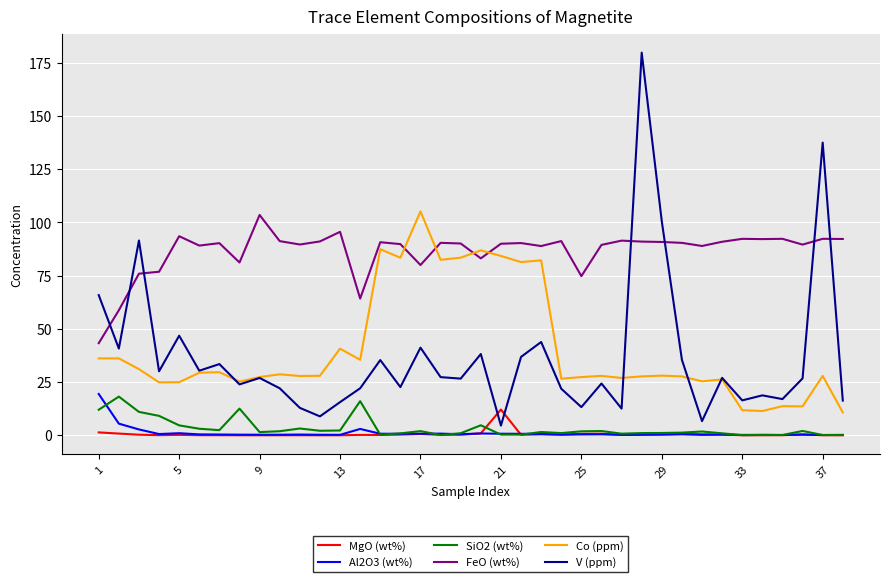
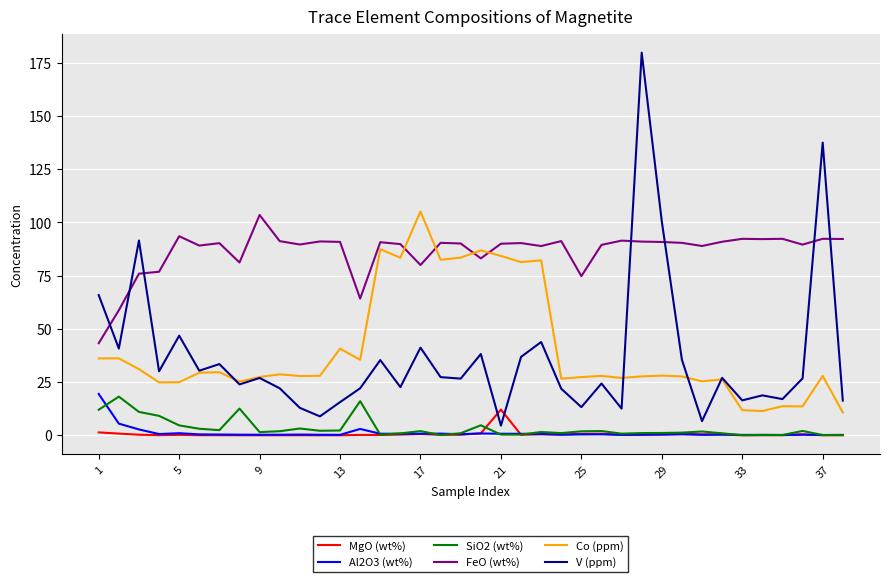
FeO (wt%), 13: 96 -> 91
